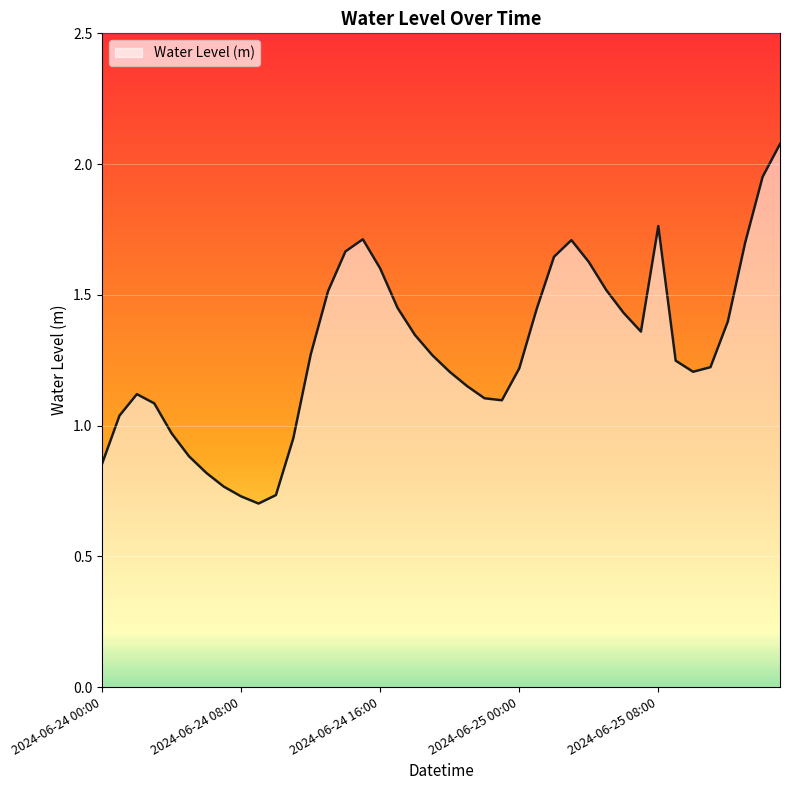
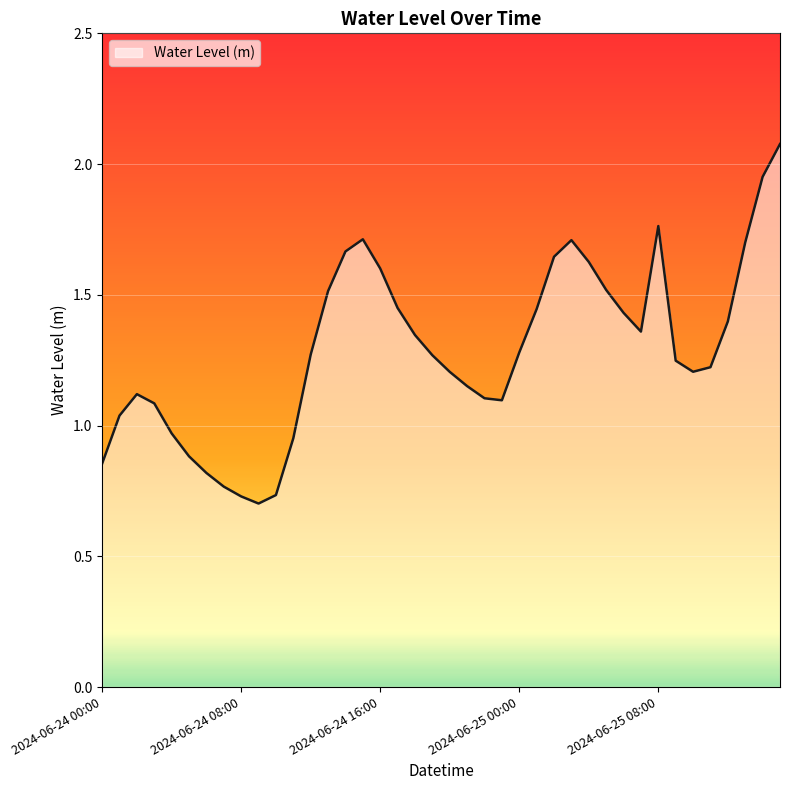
2024-06-25 00:00: 1.22 -> 1.28
